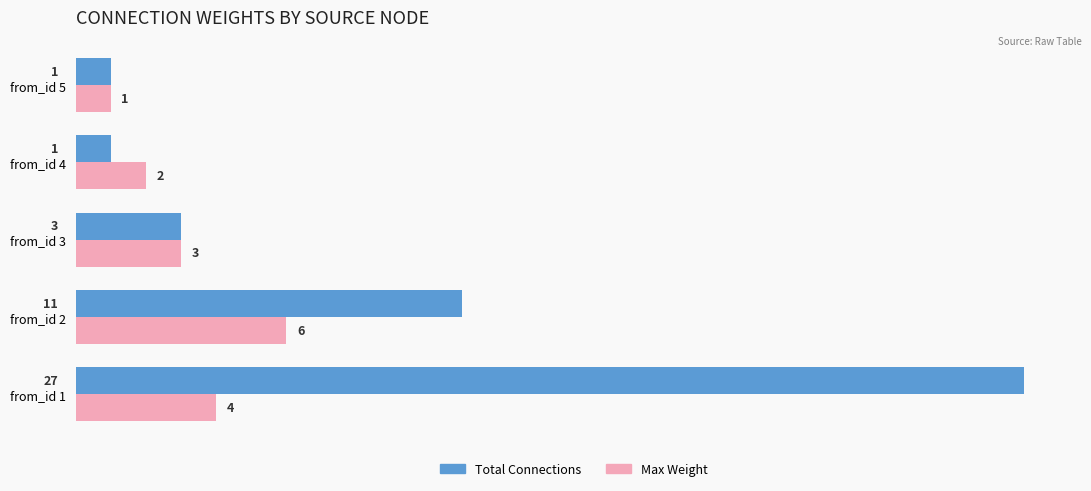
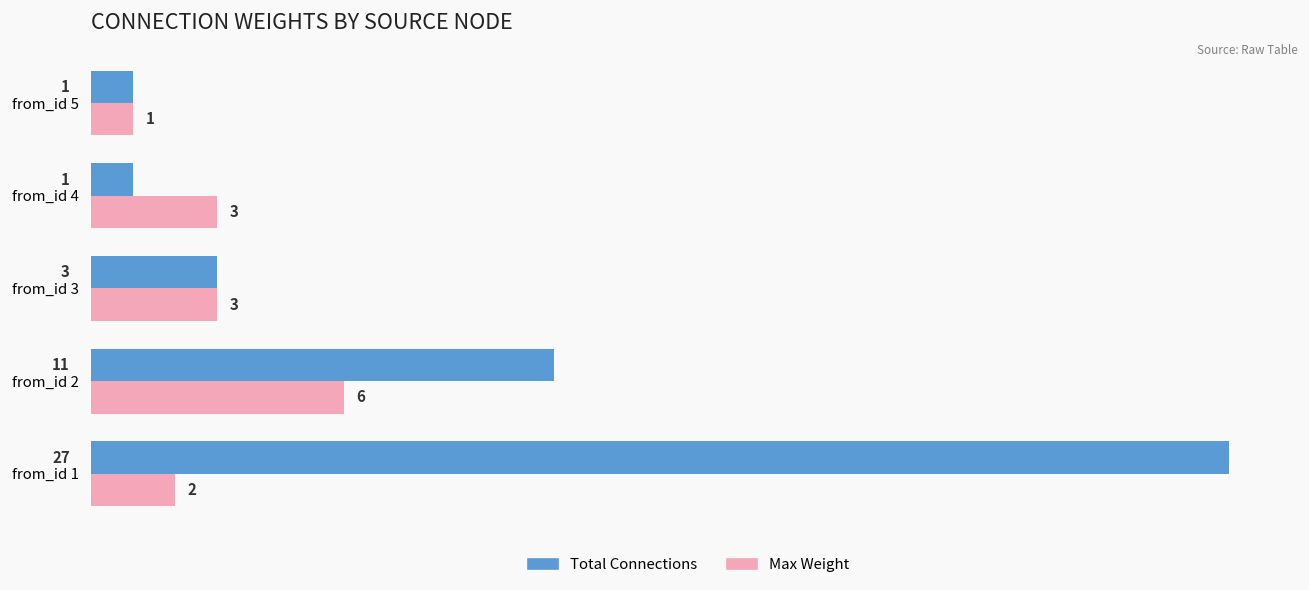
Max Weight, from_id 4: 2 -> 3
Max Weight, from_id 1: 4 -> 2
